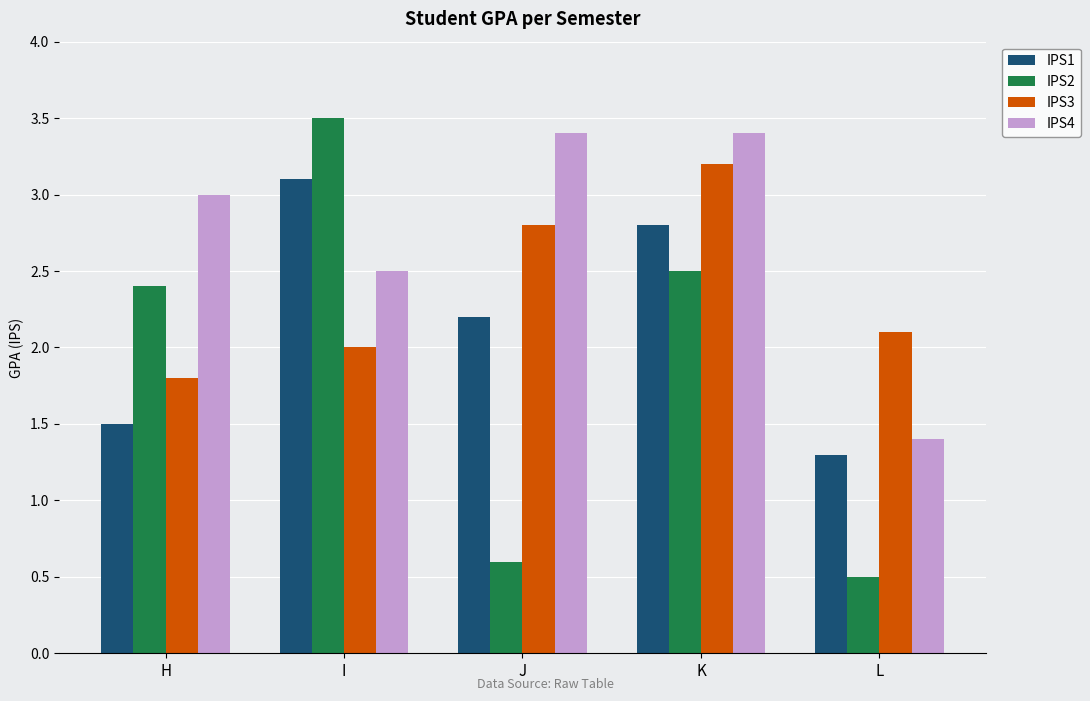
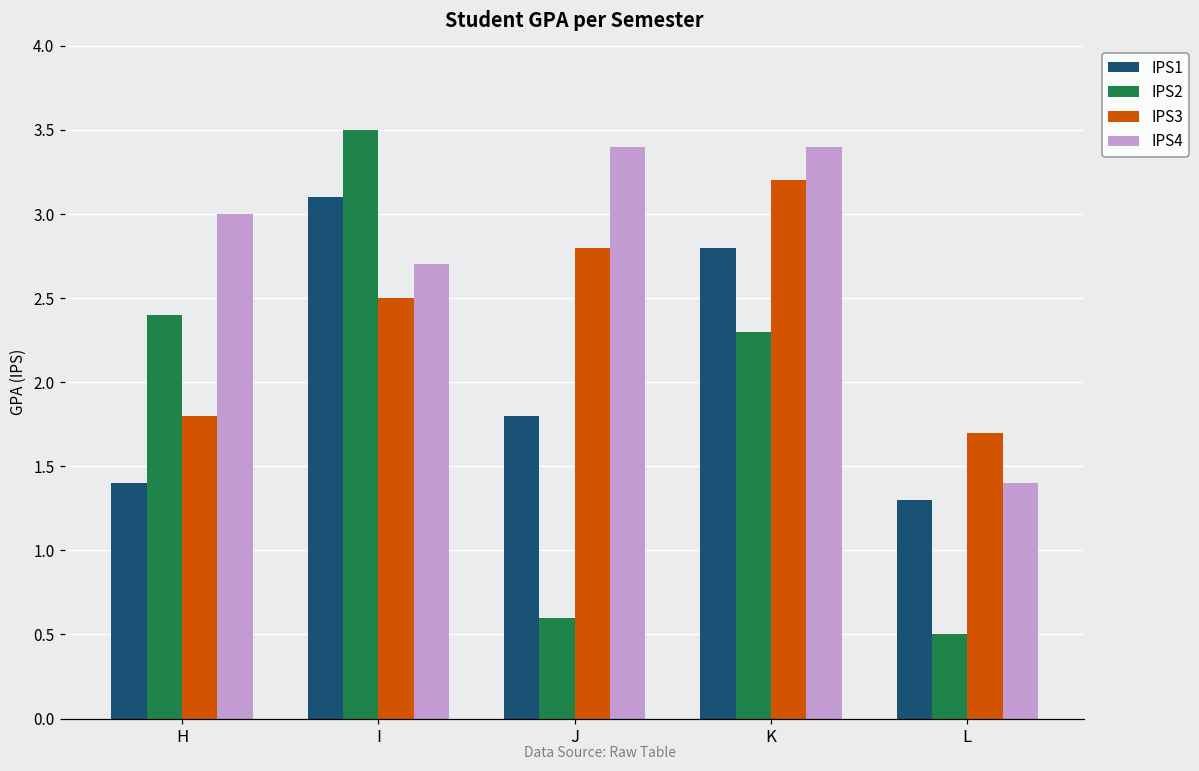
IPS1, H: 1.5 -> 1.4
IPS3, I: 2.0 -> 2.5
IPS4, I: 2.5 -> 2.7
IPS1, J: 2.2 -> 1.8
IPS2, K: 2.5 -> 2.3
IPS3, L: 2.1 -> 1.7
